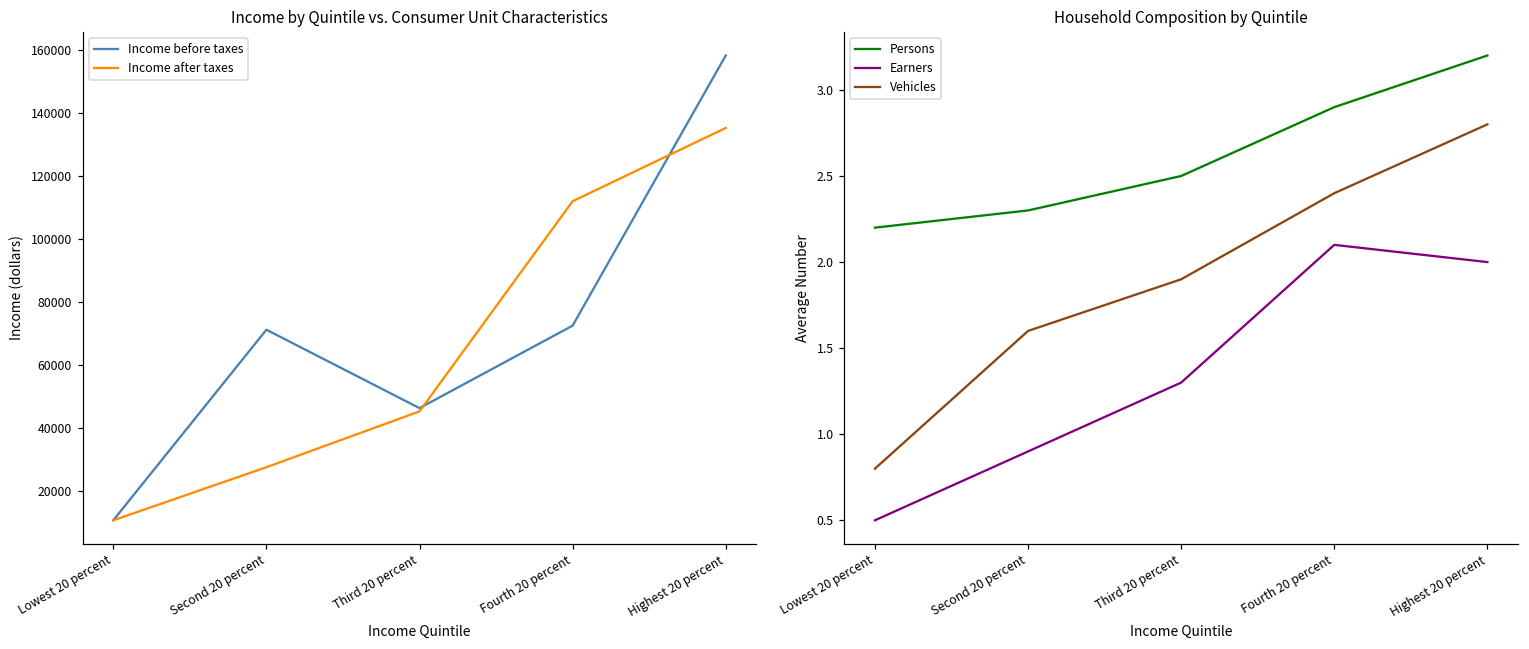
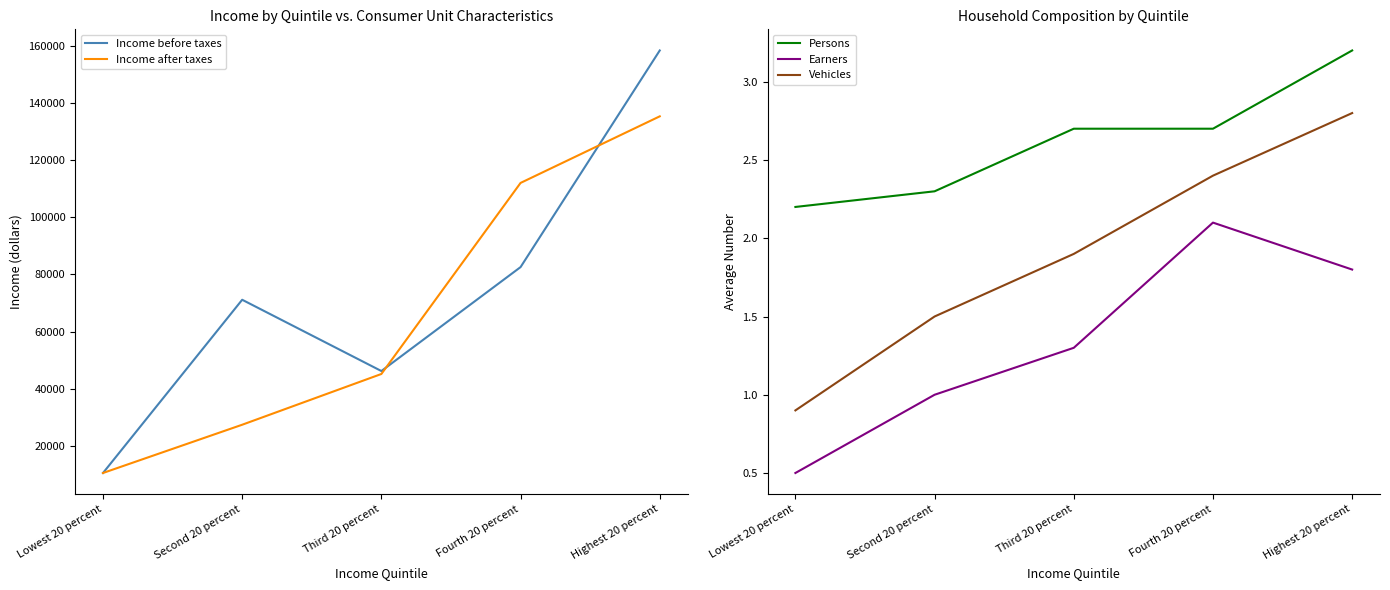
Income by Quintile vs. Consumer Unit Characteristics, Income before taxes, Fourth 20 percent: 72000 -> 83000
Household Composition by Quintile, Vehicles, Lowest 20 percent: 0.8 -> 0.9
Household Composition by Quintile, Earners, Second 20 percent: 0.9 -> 1.0
Household Composition by Quintile, Vehicles, Second 20 percent: 1.6 -> 1.5
Household Composition by Quintile, Persons, Third 20 percent: 2.5 -> 2.7
Household Composition by Quintile, Persons, Fourth 20 percent: 2.9 -> 2.7
Household Composition by Quintile, Earners, Highest 20 percent: 2.0 -> 1.8
